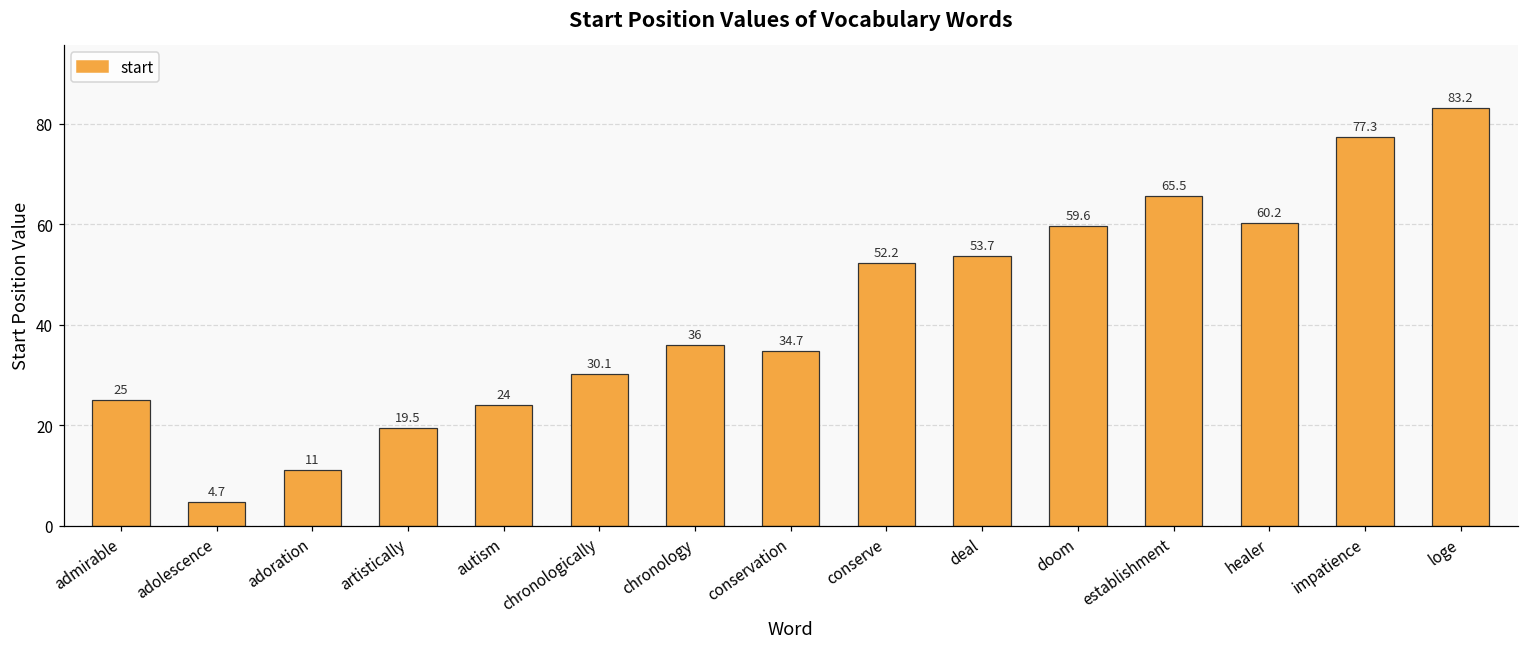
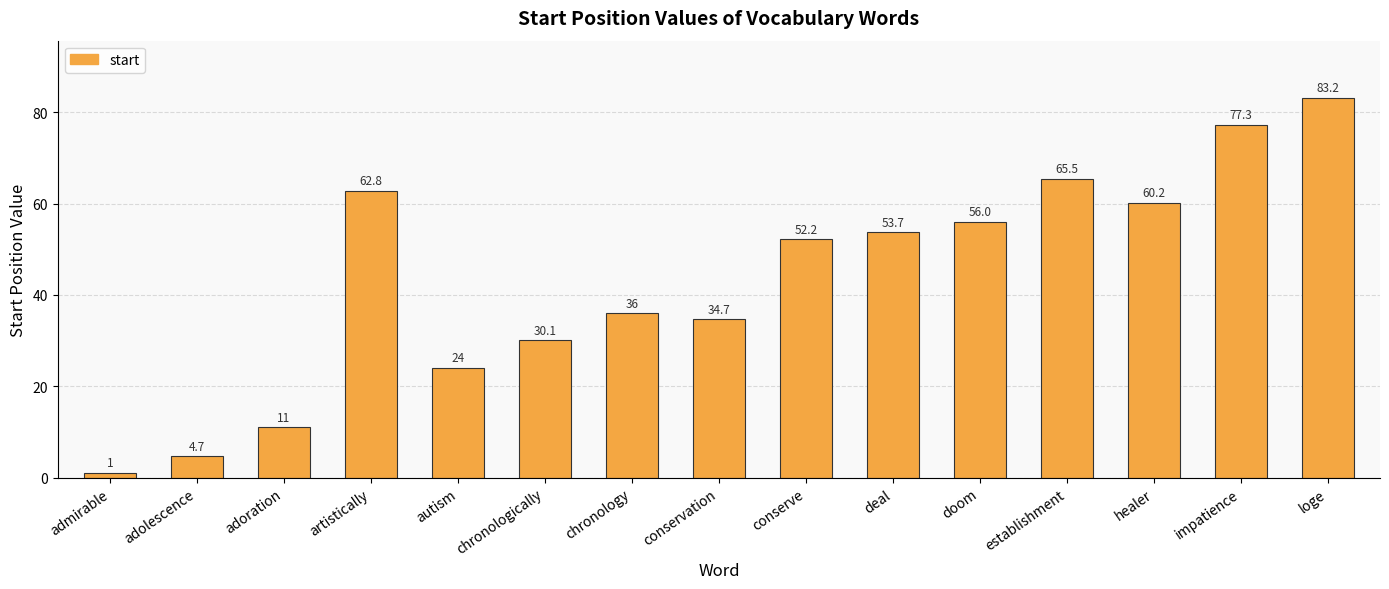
admirable: 25 -> 1
artistically: 19.5 -> 62.8
doom: 59.6 -> 56.0
